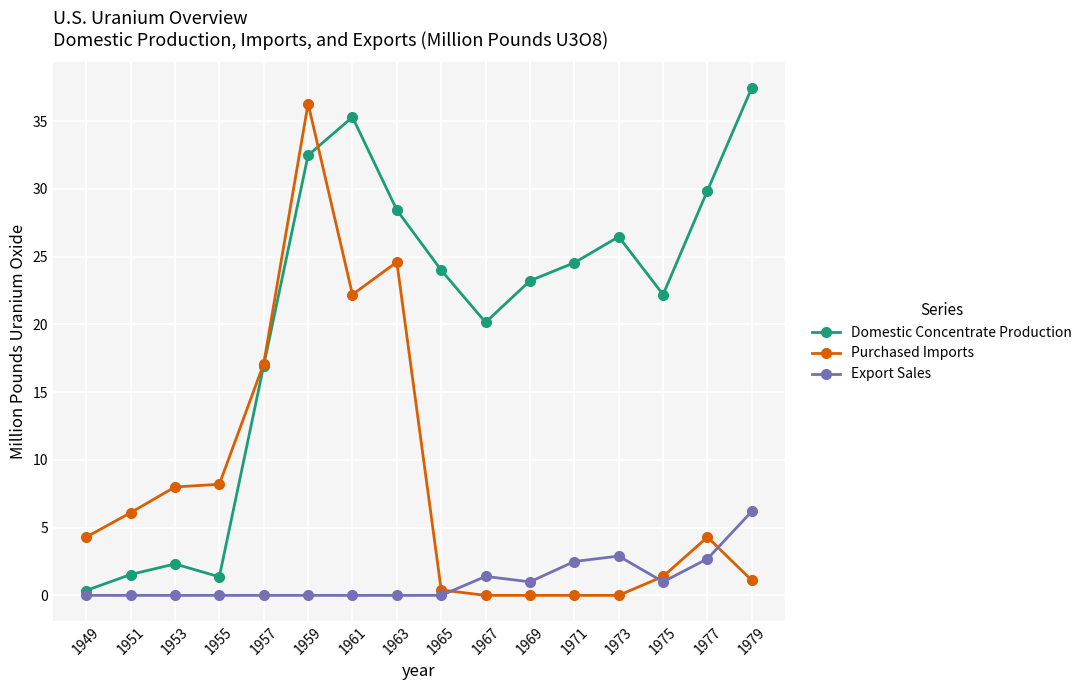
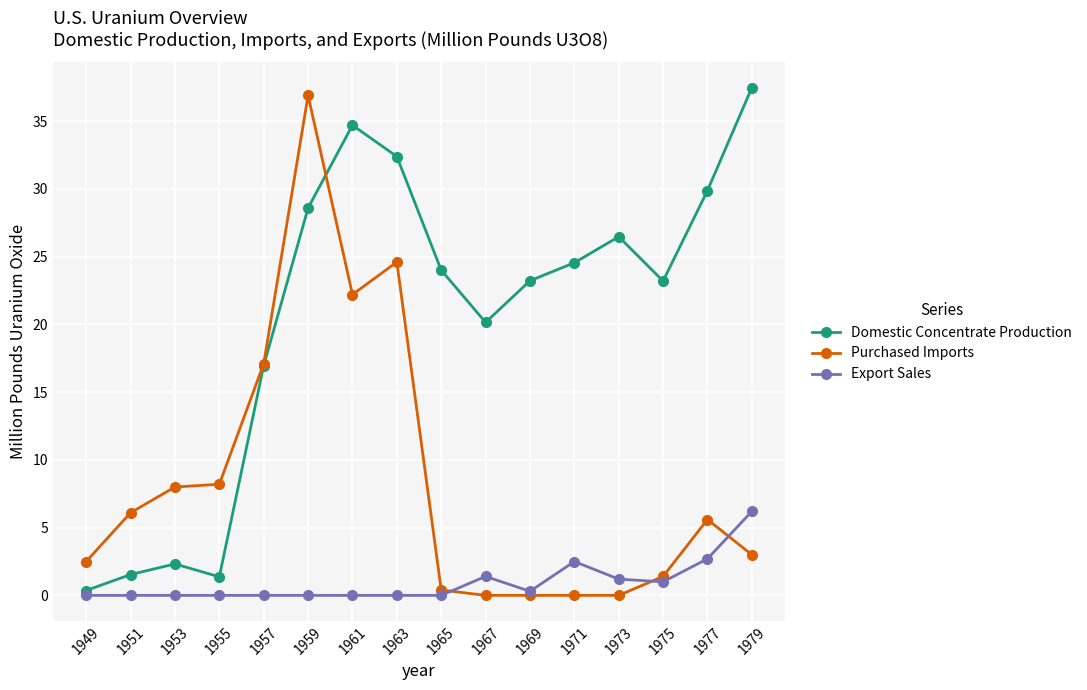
Purchased Imports, 1949: 4.3 -> 2.5
Domestic Concentrate Production, 1959: 32.5 -> 28.6
Purchased Imports, 1959: 36.3 -> 36.9
Domestic Concentrate Production, 1961: 35.3 -> 34.7
Domestic Concentrate Production, 1963: 28.4 -> 32.4
Export Sales, 1969: 1.0 -> 0.3
Export Sales, 1973: 2.9 -> 1.2
Domestic Concentrate Production, 1975: 22.2 -> 23.2
Purchased Imports, 1977: 4.3 -> 5.6
Purchased Imports, 1979: 1.1 -> 3.0
